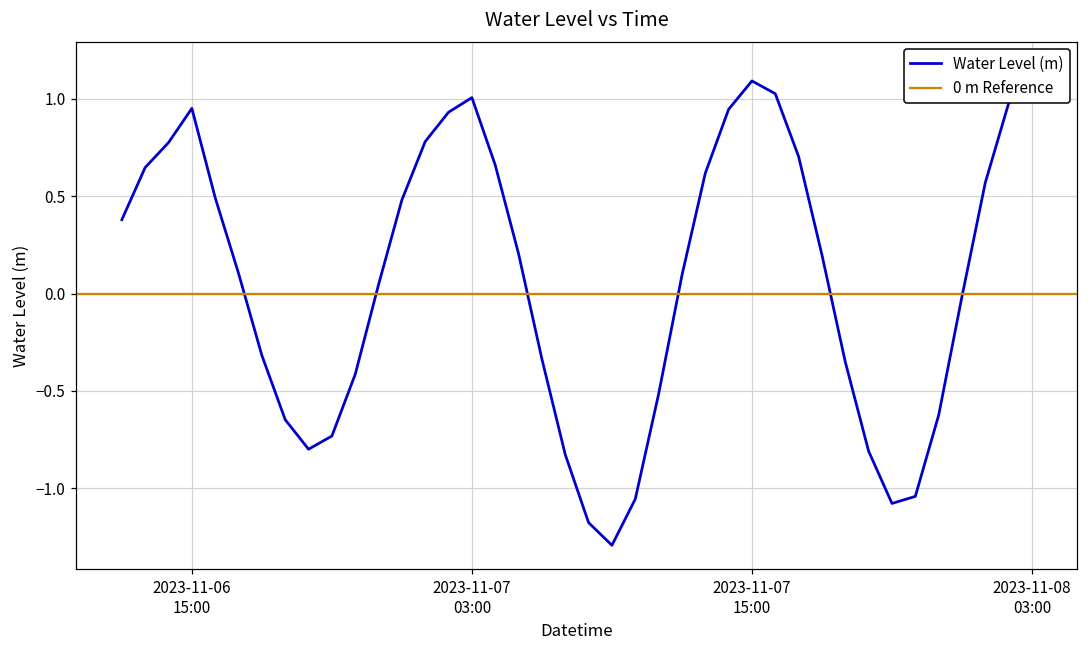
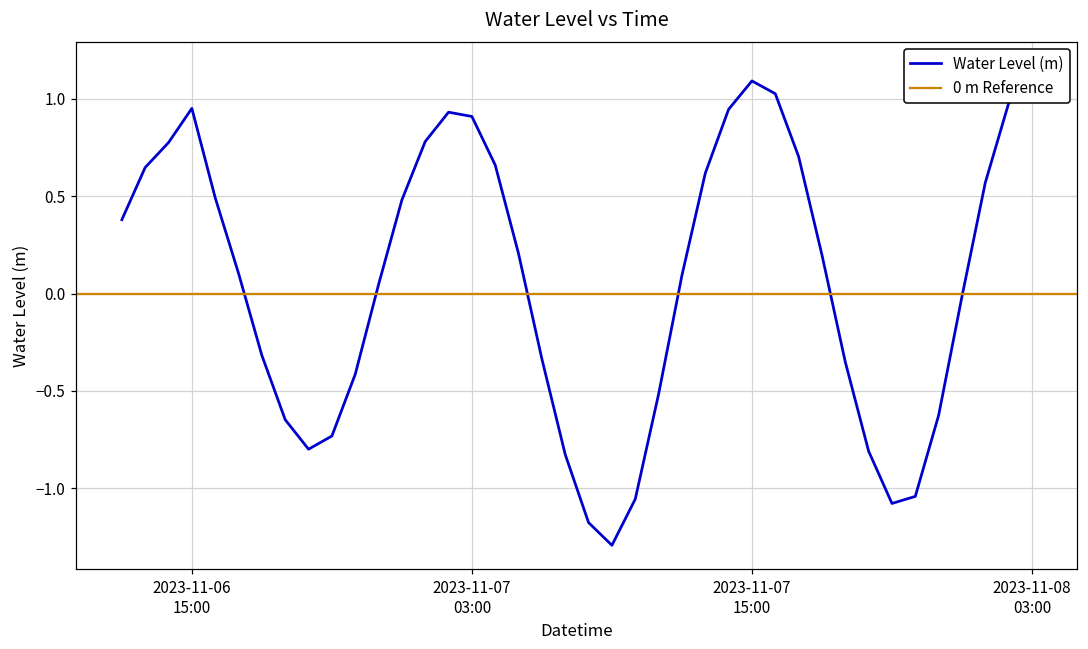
2023-11-07 03:00: 1.01 -> 0.91
